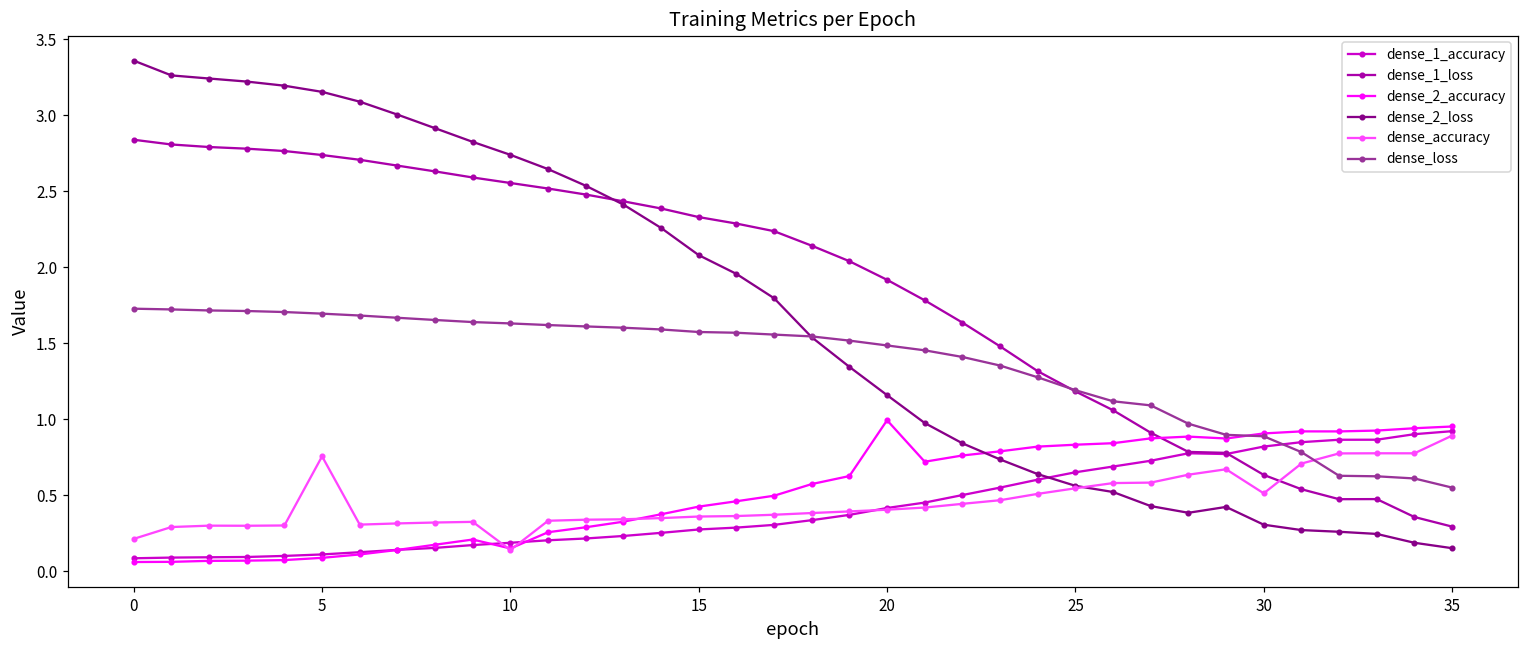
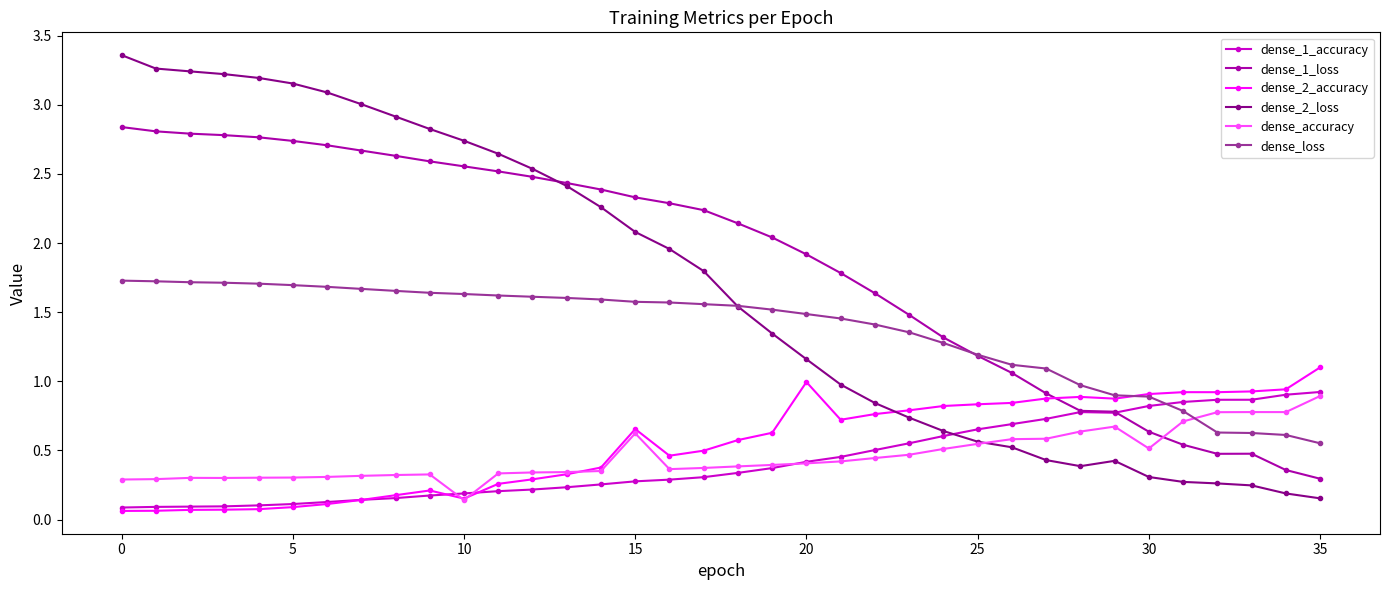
dense_accuracy, 0: 0.21 -> 0.29
dense_accuracy, 5: 0.76 -> 0.30
dense_2_accuracy, 15: 0.43 -> 0.65
dense_accuracy, 15: 0.36 -> 0.62
dense_2_accuracy, 35: 0.95 -> 1.10
